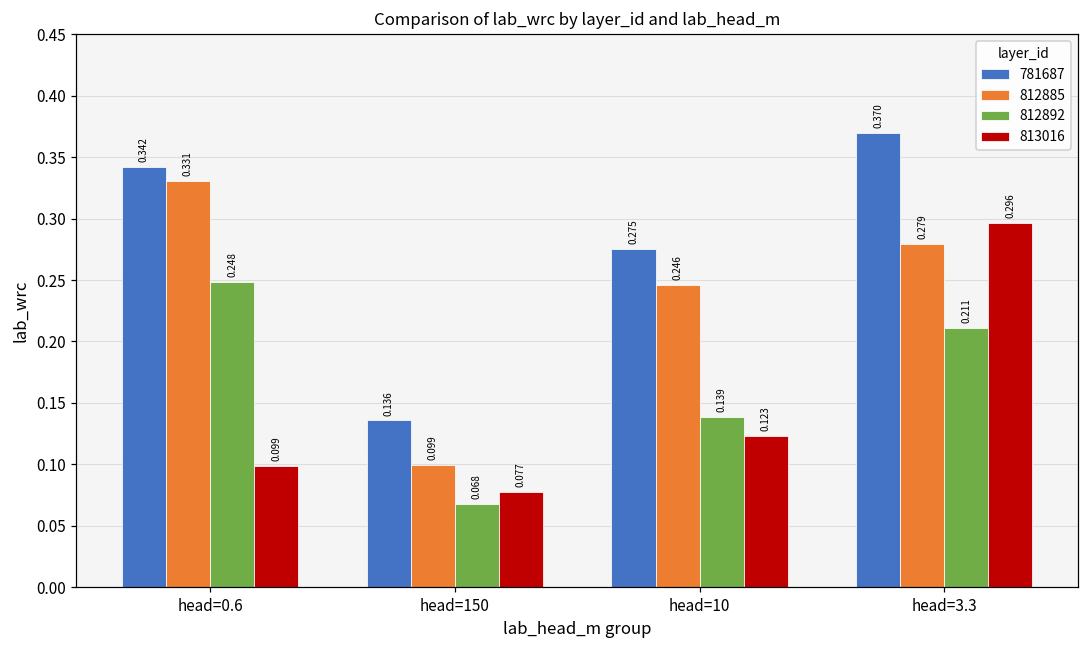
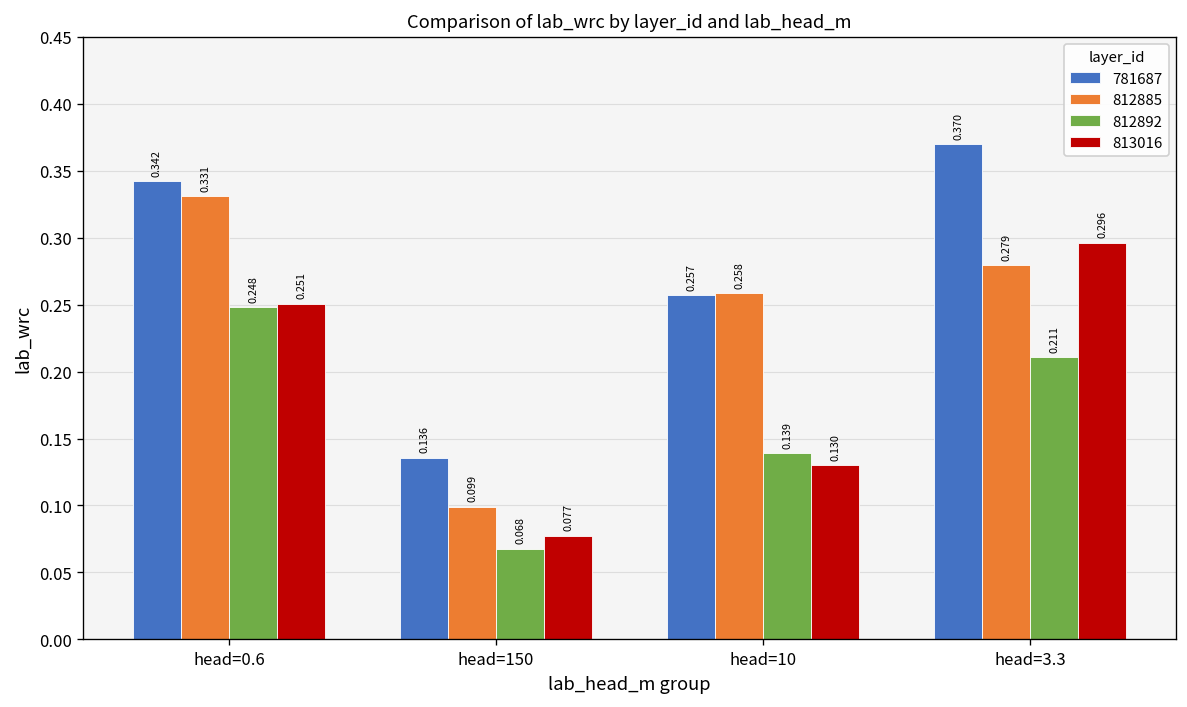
813016, head=0.6: 0.099 -> 0.251
781687, head=10: 0.275 -> 0.257
812885, head=10: 0.246 -> 0.258
813016, head=10: 0.123 -> 0.130
